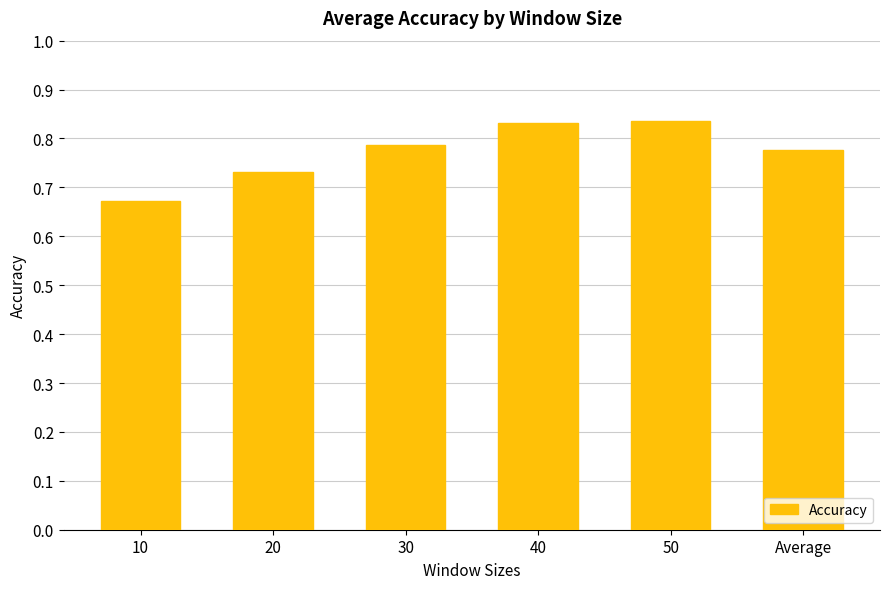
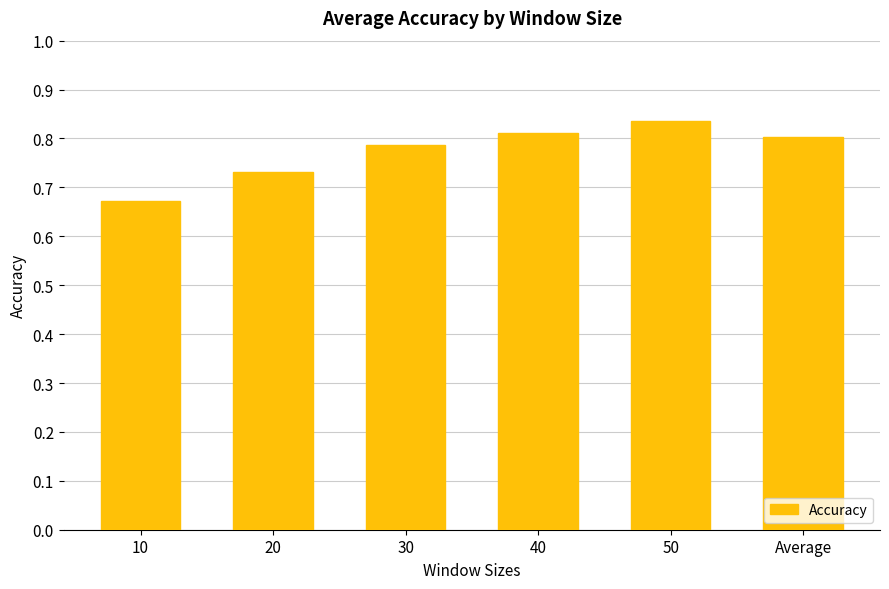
40: 0.83 -> 0.81
Average: 0.78 -> 0.80
